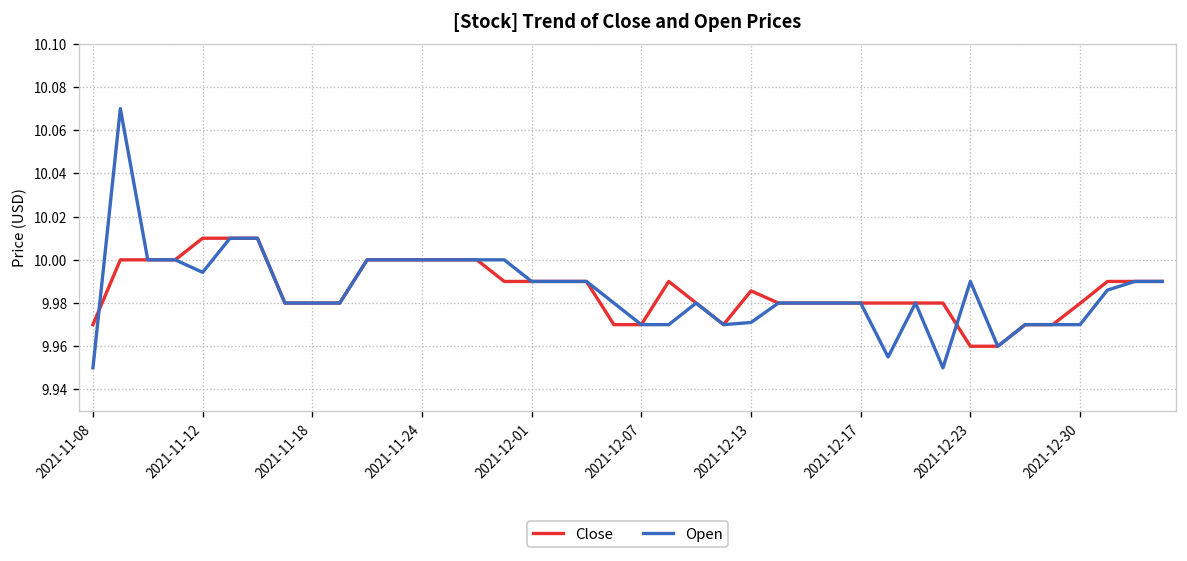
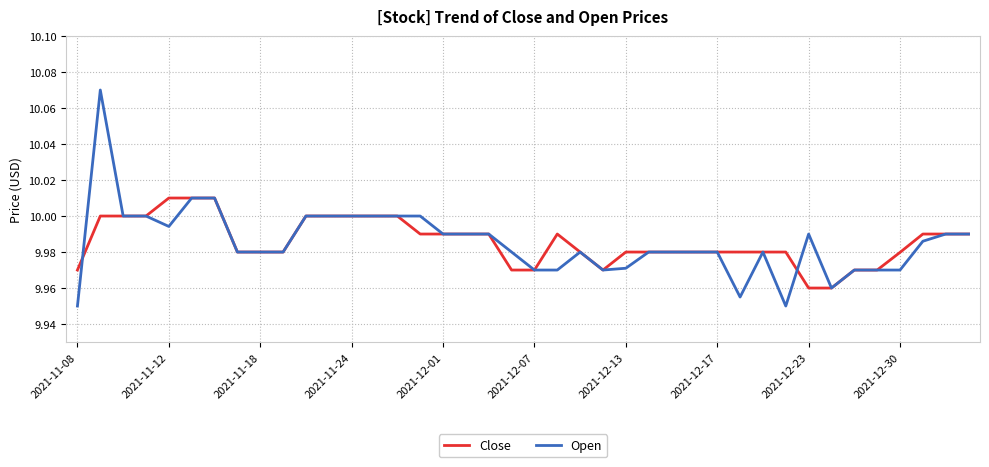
Close, 2021-12-13: 9.986 -> 9.980
